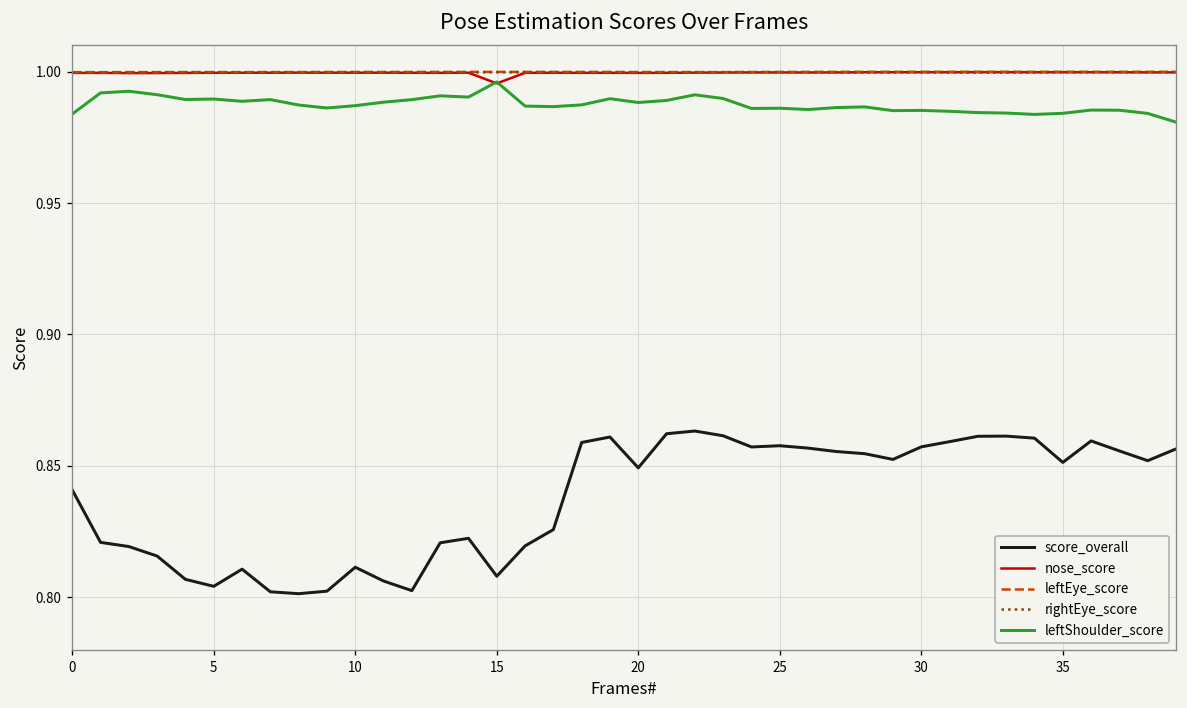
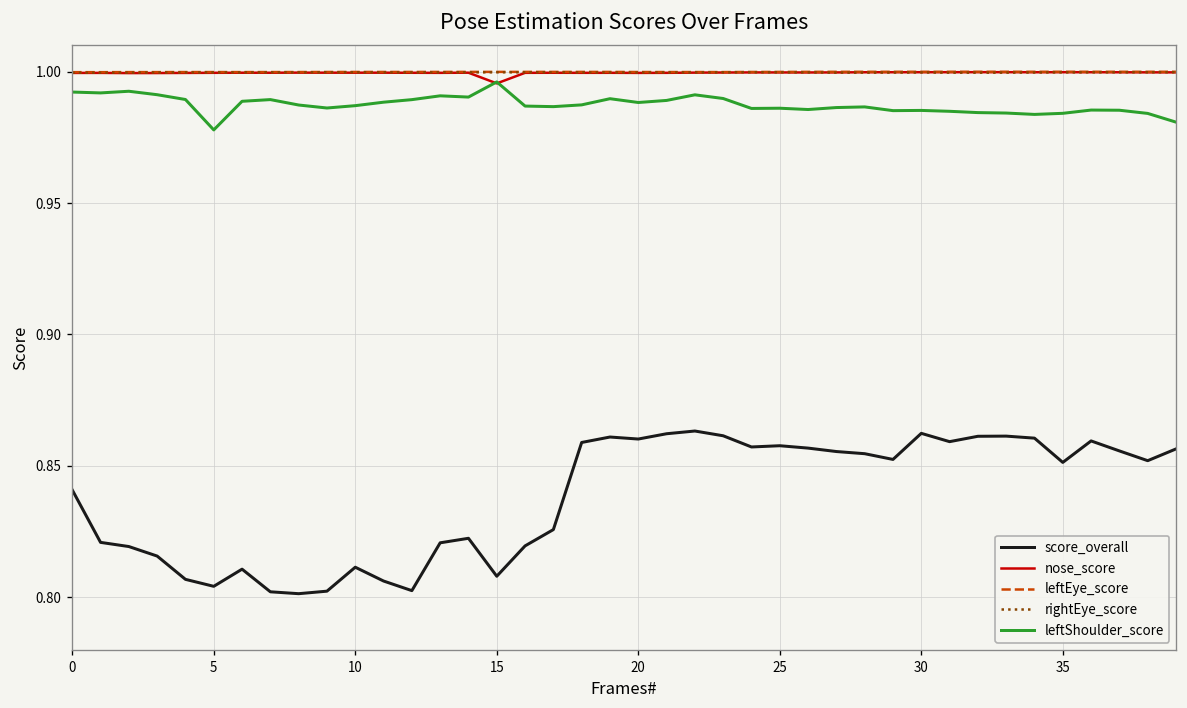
leftShoulder_score, 0: 0.984 -> 0.992
leftShoulder_score, 5: 0.990 -> 0.978
score_overall, 20: 0.849 -> 0.860
score_overall, 30: 0.857 -> 0.862
